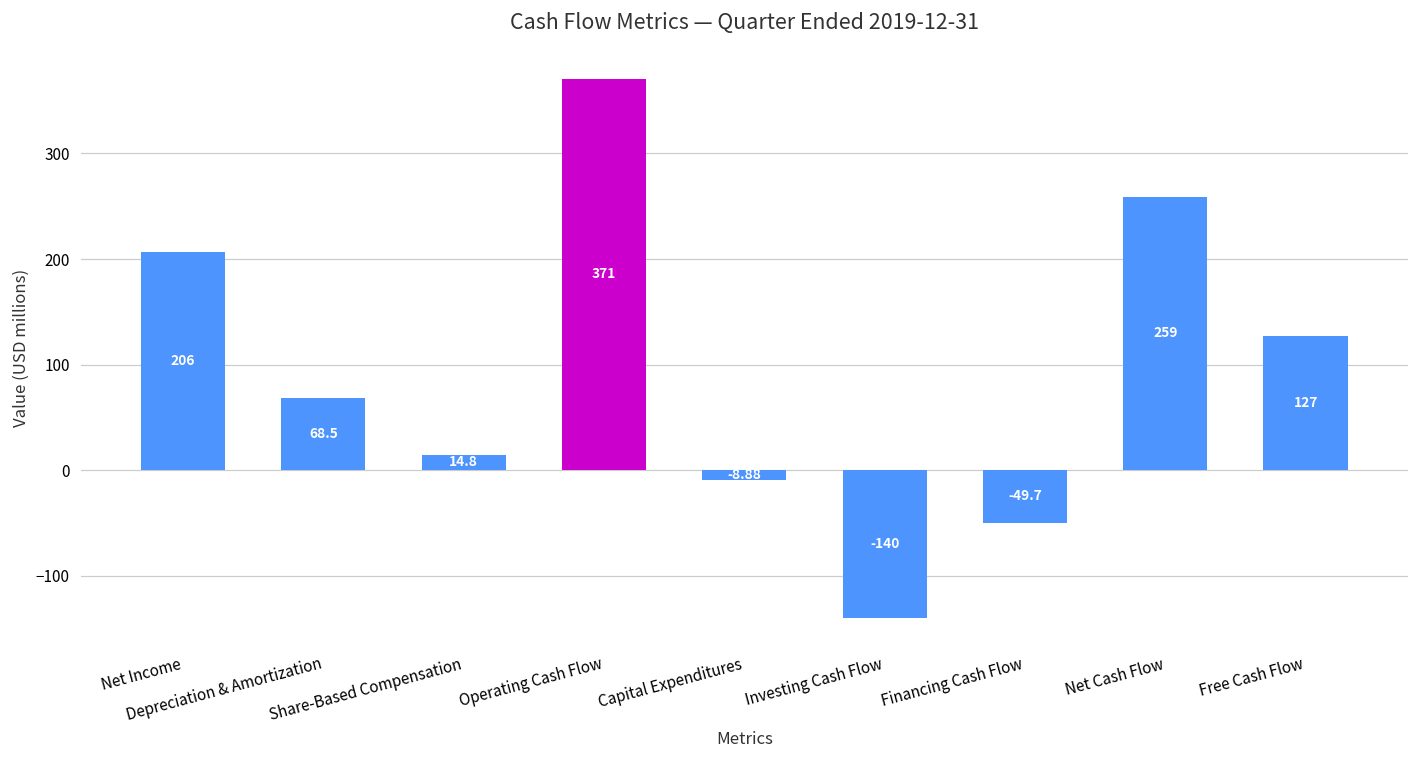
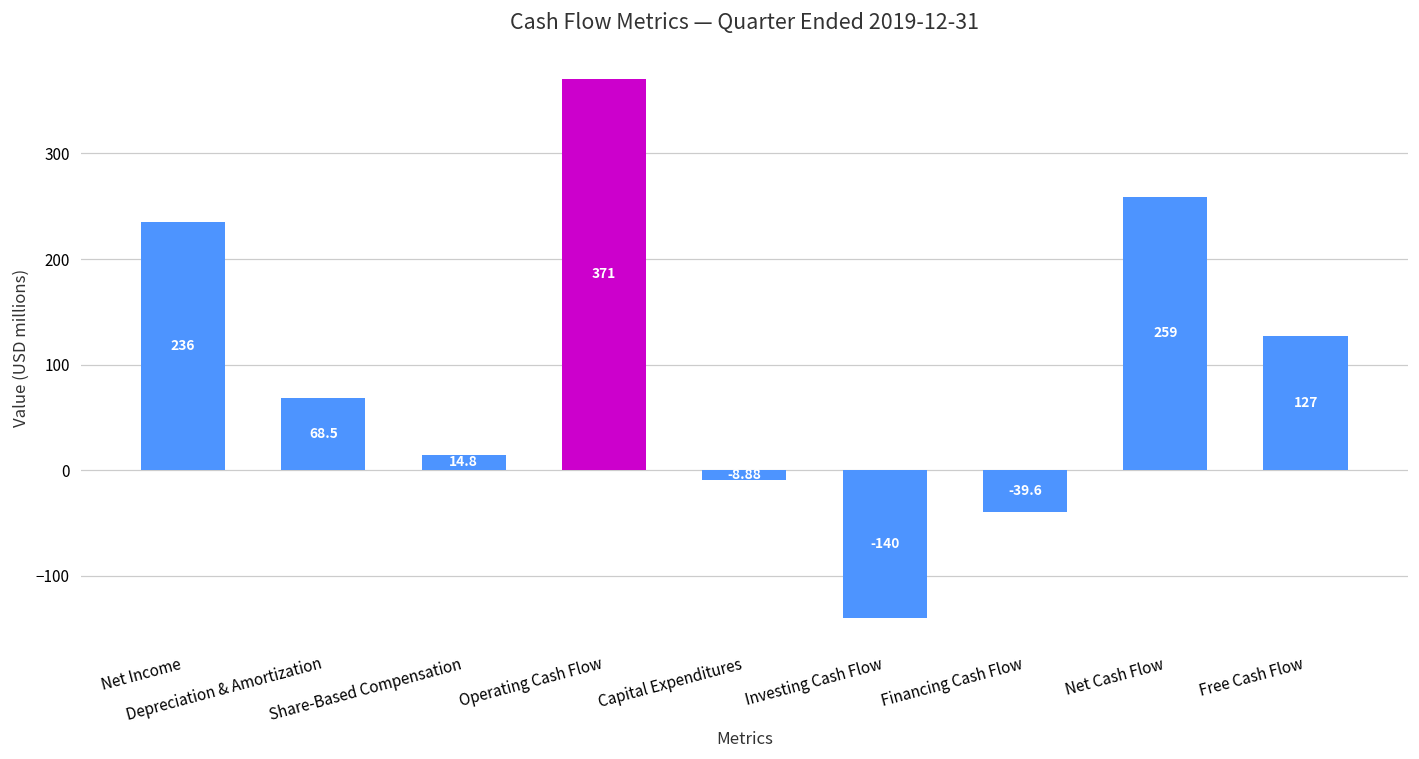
Net Income: 206 -> 236
Financing Cash Flow: -49.7 -> -39.6
